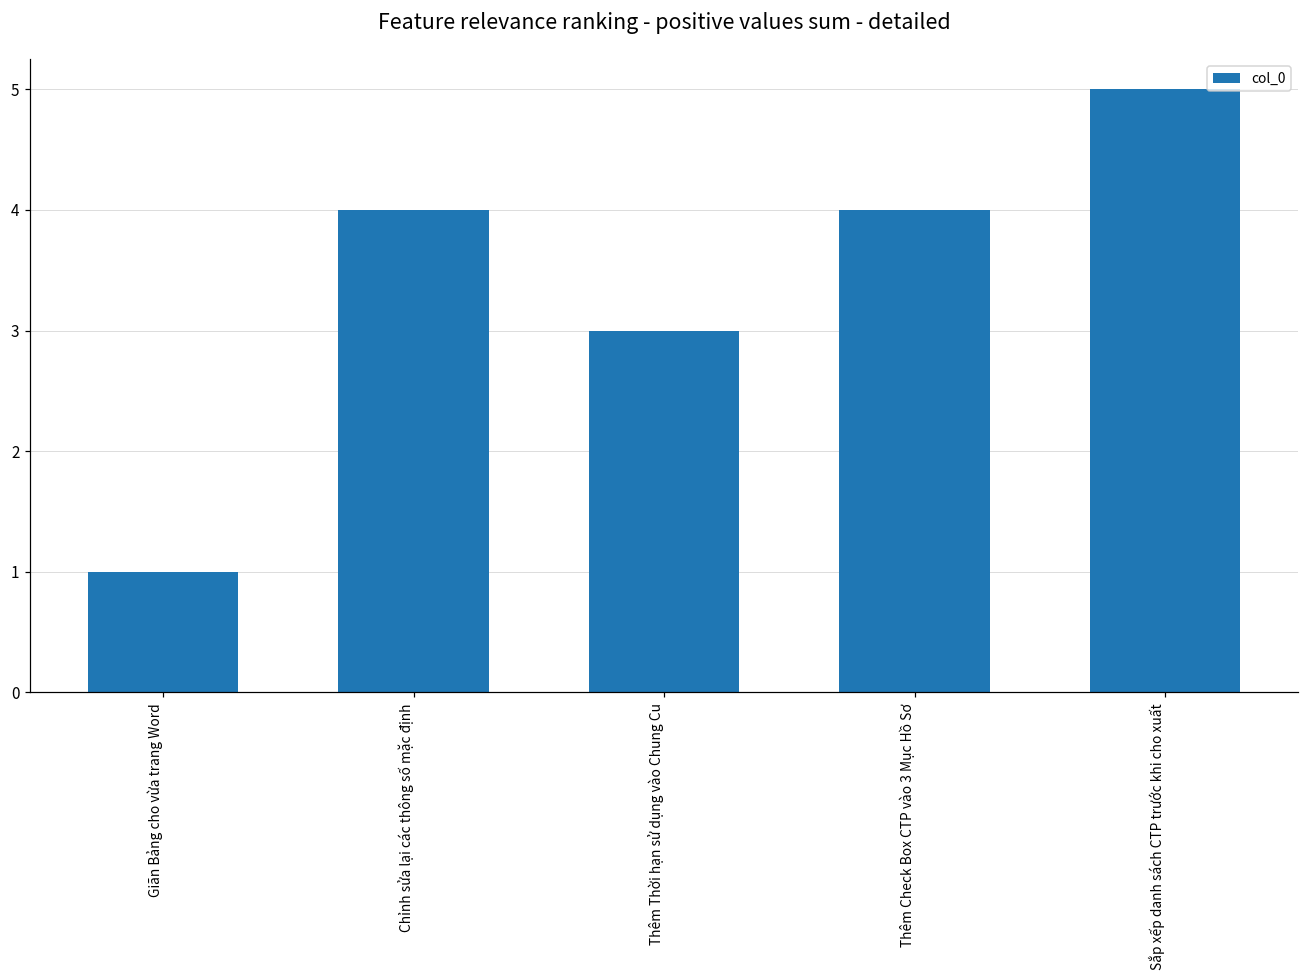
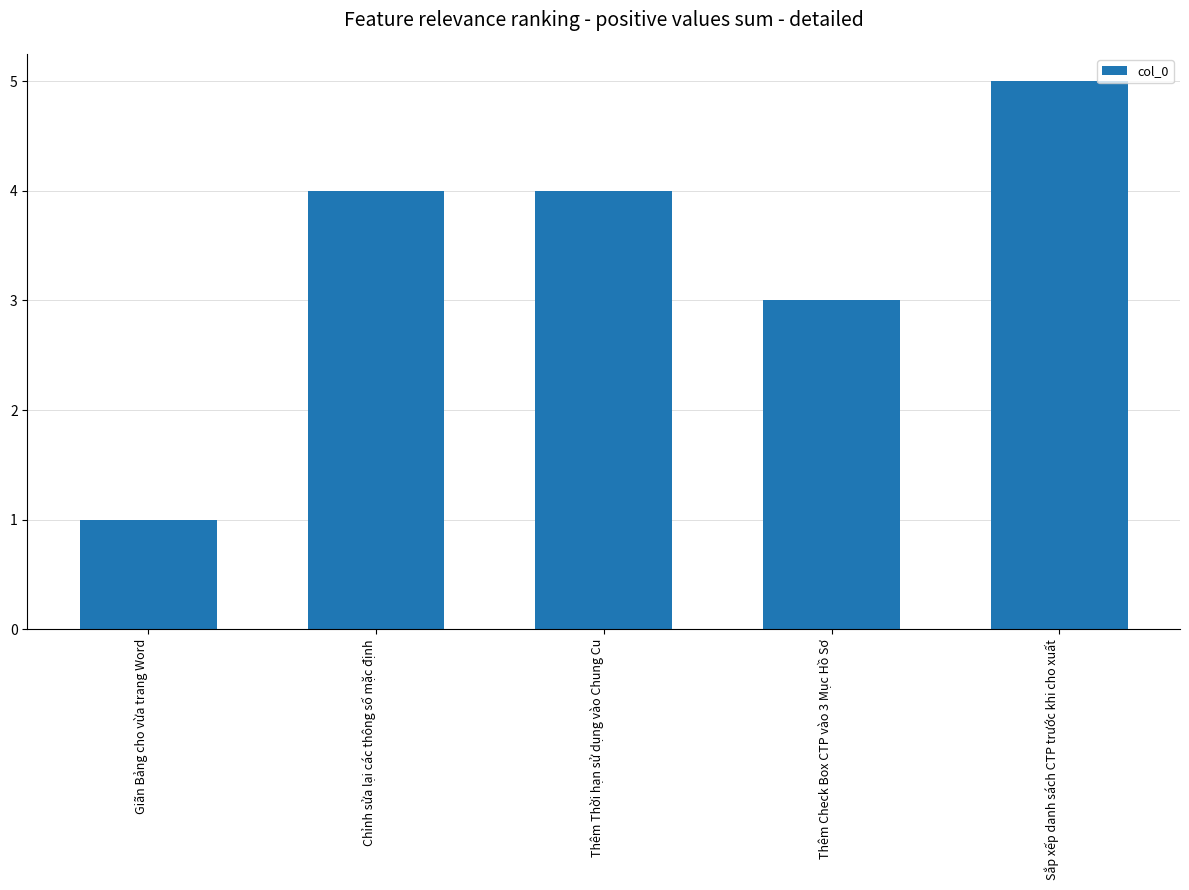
Thêm Thời hạn sử dụng vào Chung Cu: 3 -> 4
Thêm Check Box CTP vào 3 Mục Hồ Sơ: 4 -> 3
